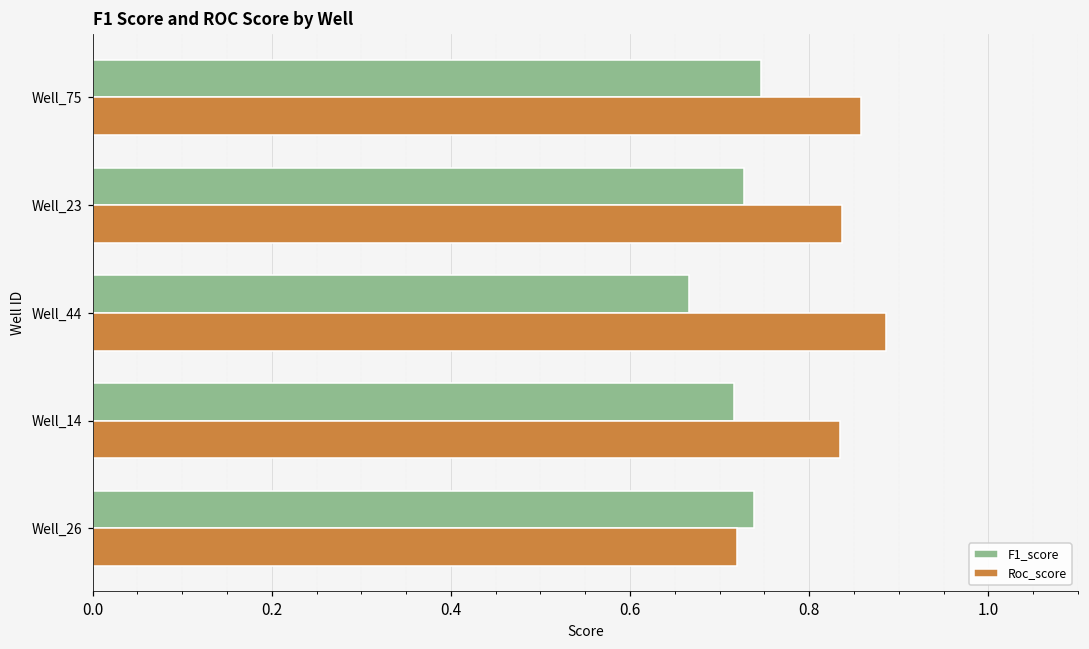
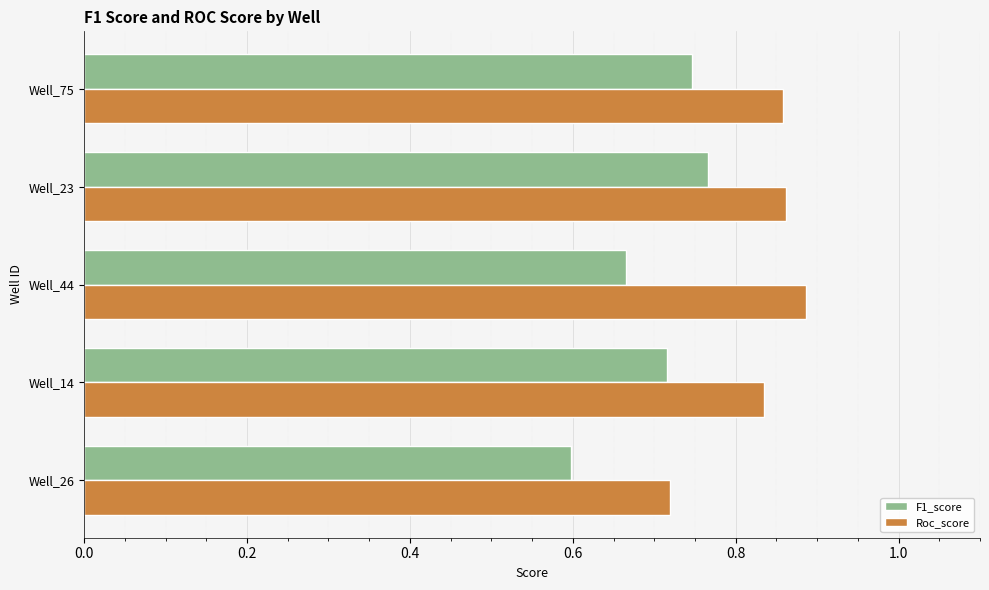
F1_score, Well_23: 0.73 -> 0.77
Roc_score, Well_23: 0.84 -> 0.86
F1_score, Well_26: 0.74 -> 0.60
